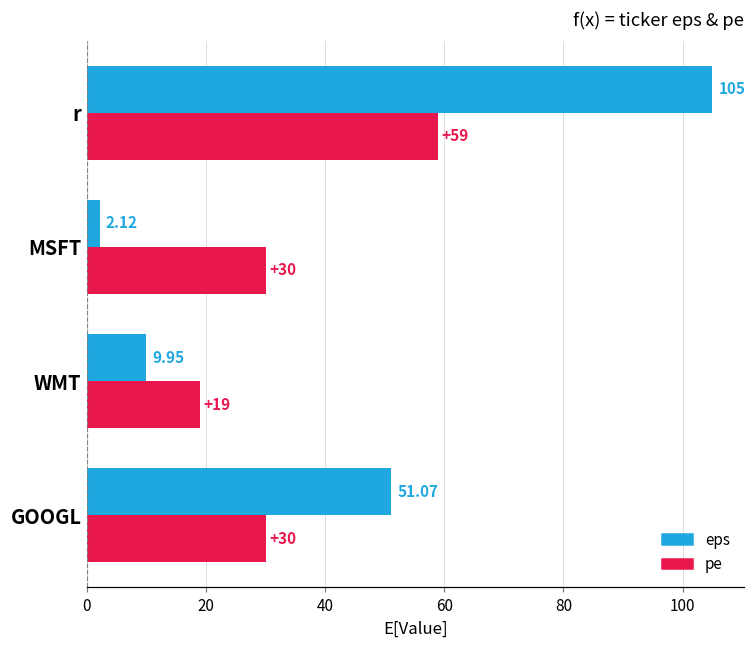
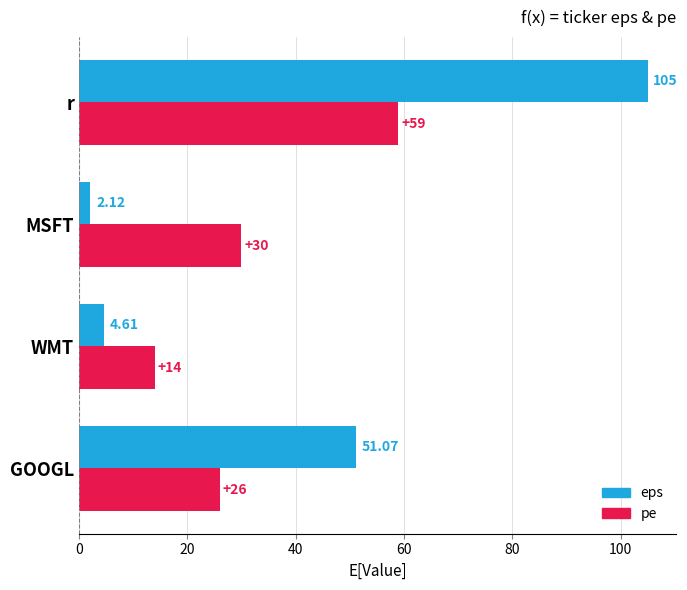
eps, WMT: 9.95 -> 4.61
pe, WMT: +19 -> +14
pe, GOOGL: +30 -> +26
